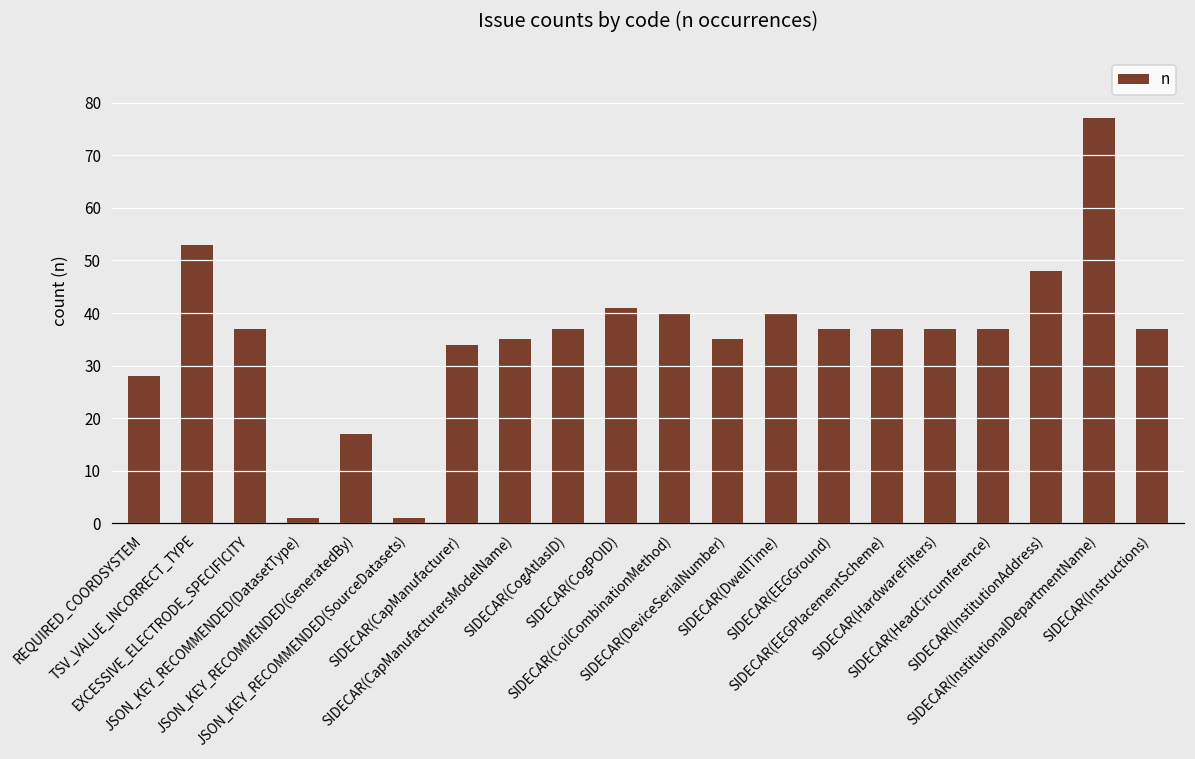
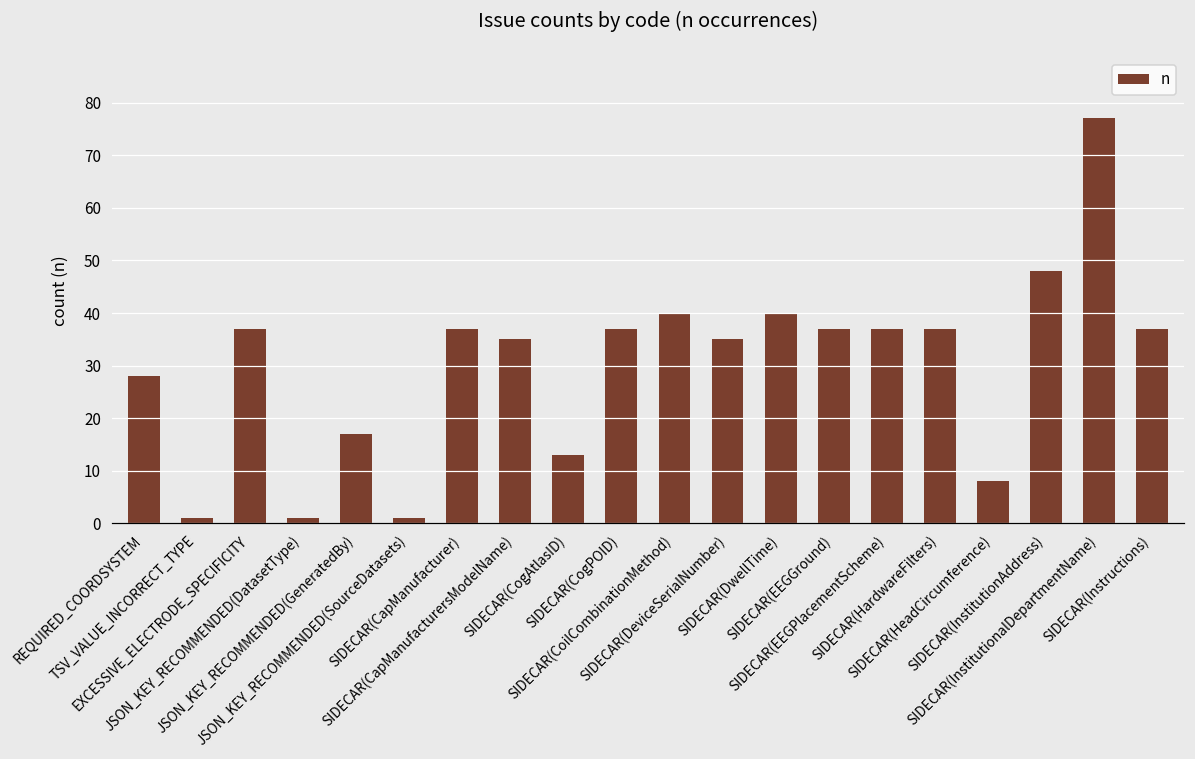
TSV_VALUE_INCORRECT_TYPE: 53 -> 1
SIDECAR(CapManufacturer): 34 -> 37
SIDECAR(CogAtlasID): 37 -> 13
SIDECAR(CogPOID): 41 -> 37
SIDECAR(HeadCircumference): 37 -> 8
